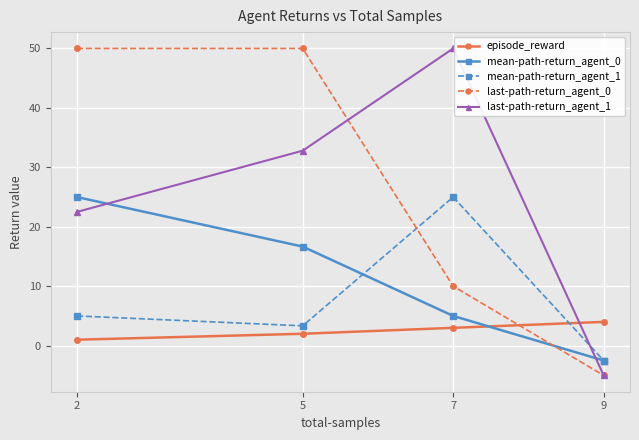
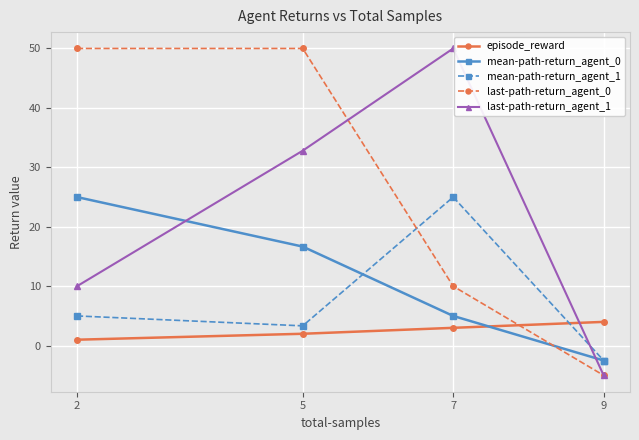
last-path-return_agent_1, 2: 23 -> 10
